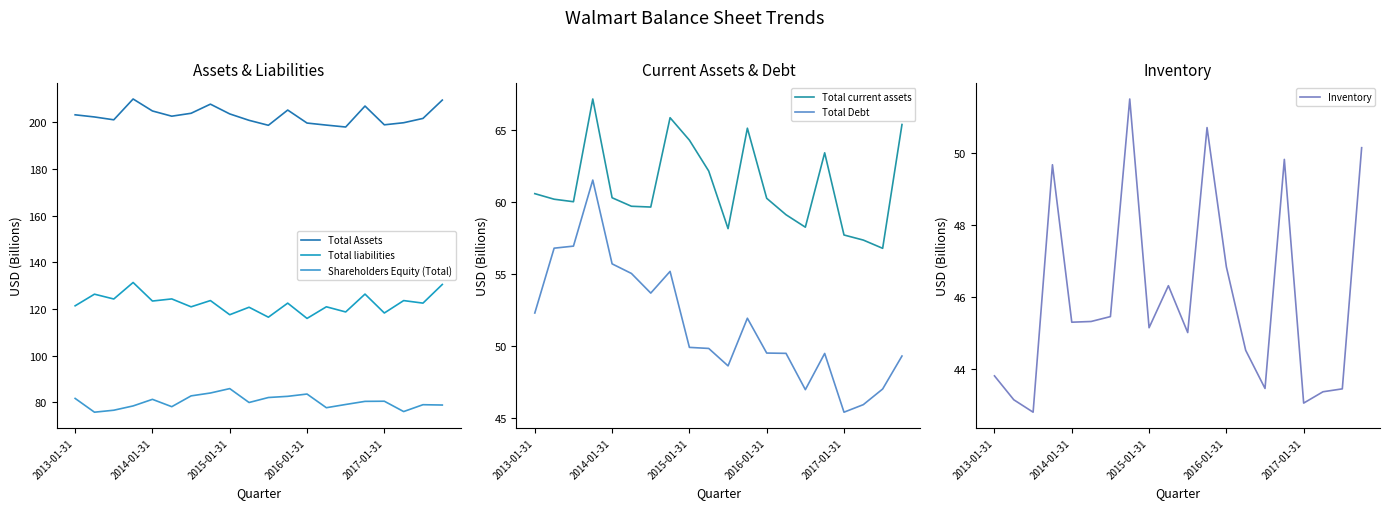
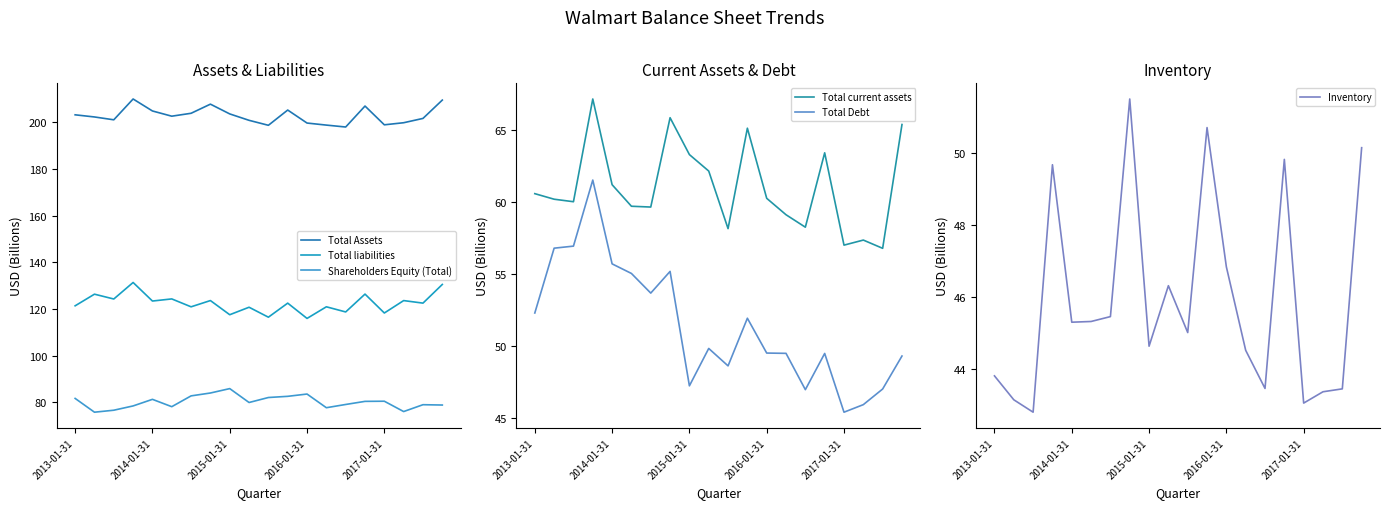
Current Assets & Debt, Total current assets, 2014-01-31: 60.3 -> 61.2
Current Assets & Debt, Total current assets, 2015-01-31: 64.3 -> 63.3
Current Assets & Debt, Total Debt, 2015-01-31: 49.9 -> 47.2
Current Assets & Debt, Total current assets, 2017-01-31: 57.7 -> 57.0
Inventory, 2015-01-31: 45.1 -> 44.6
